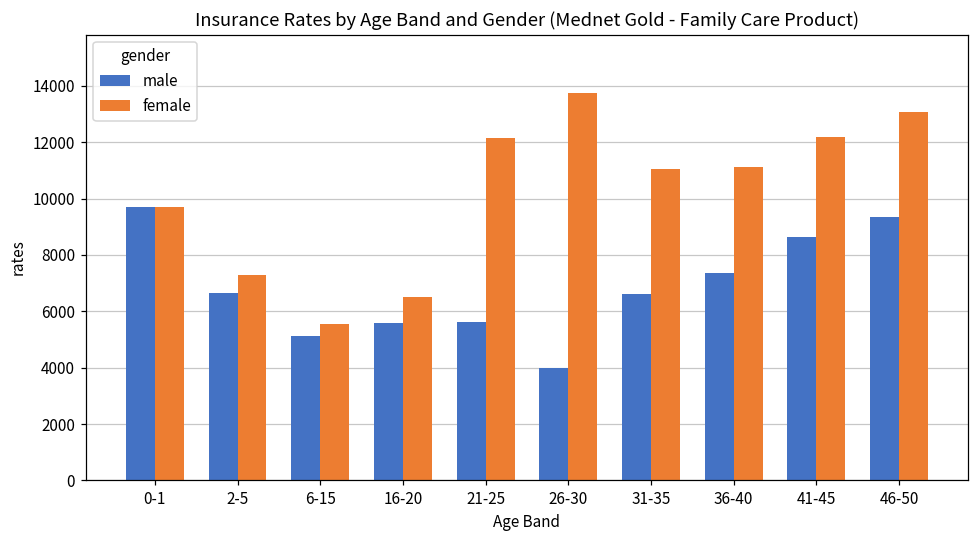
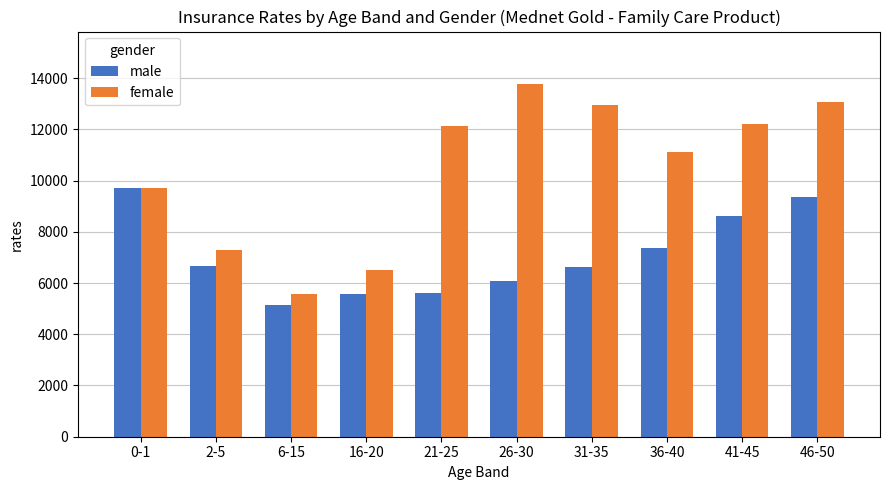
male, 26-30: 4000 -> 6100
female, 31-35: 11000 -> 12900
